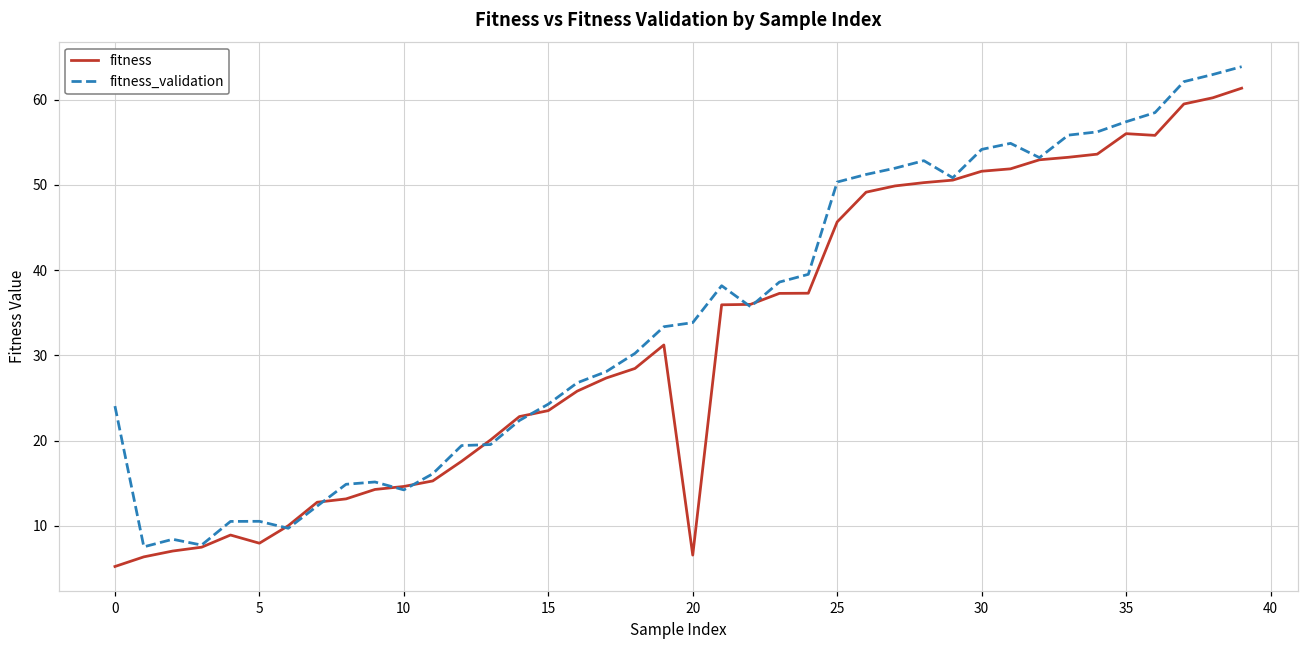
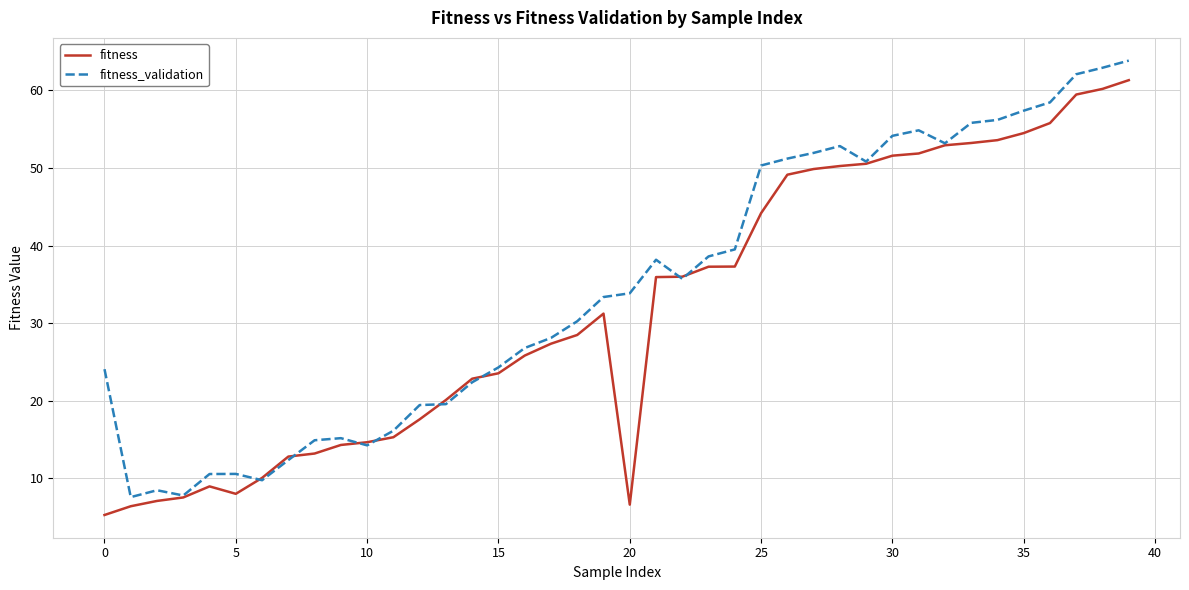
fitness, 25: 46 -> 44
fitness, 35: 56 -> 55
